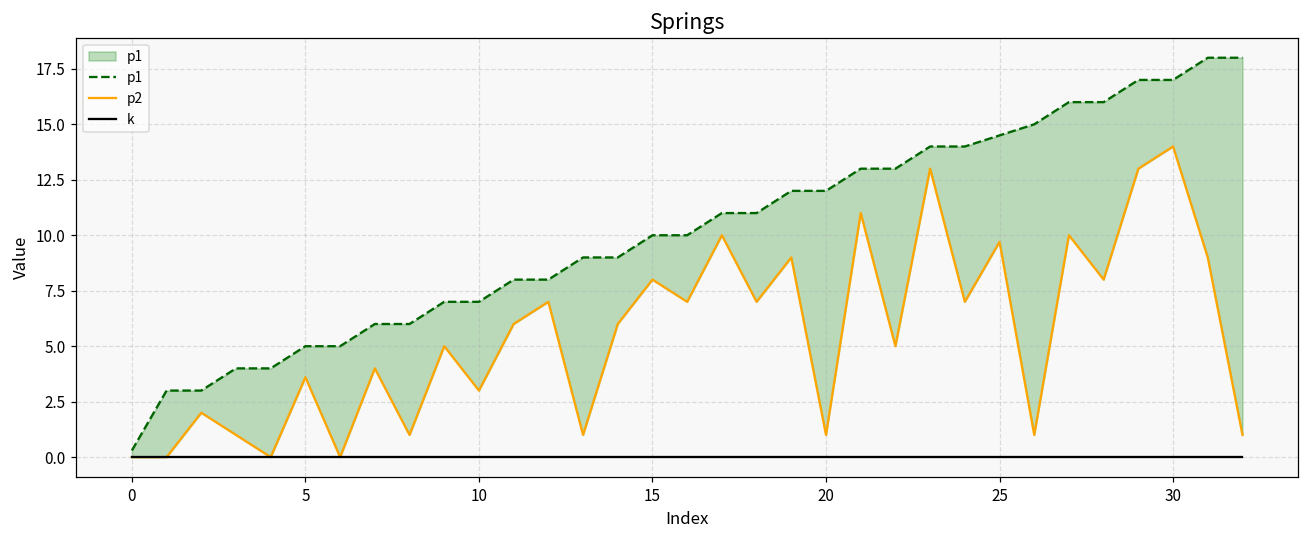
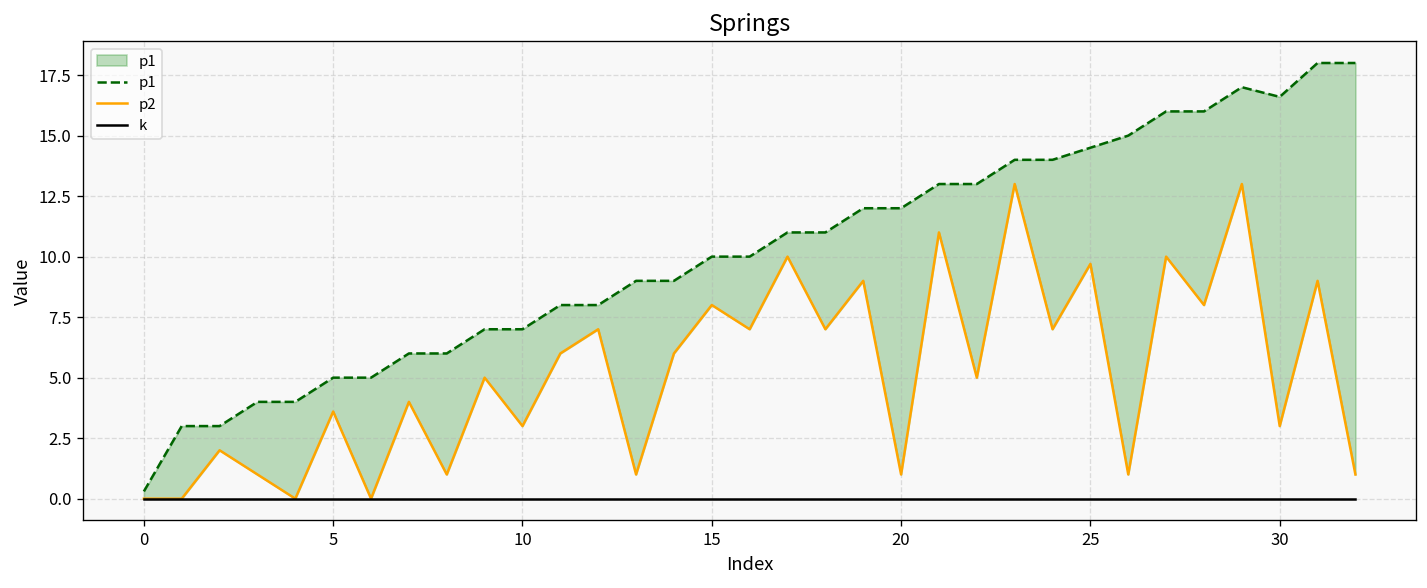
p1, 30: 17.0 -> 16.6
p2, 30: 14 -> 3
